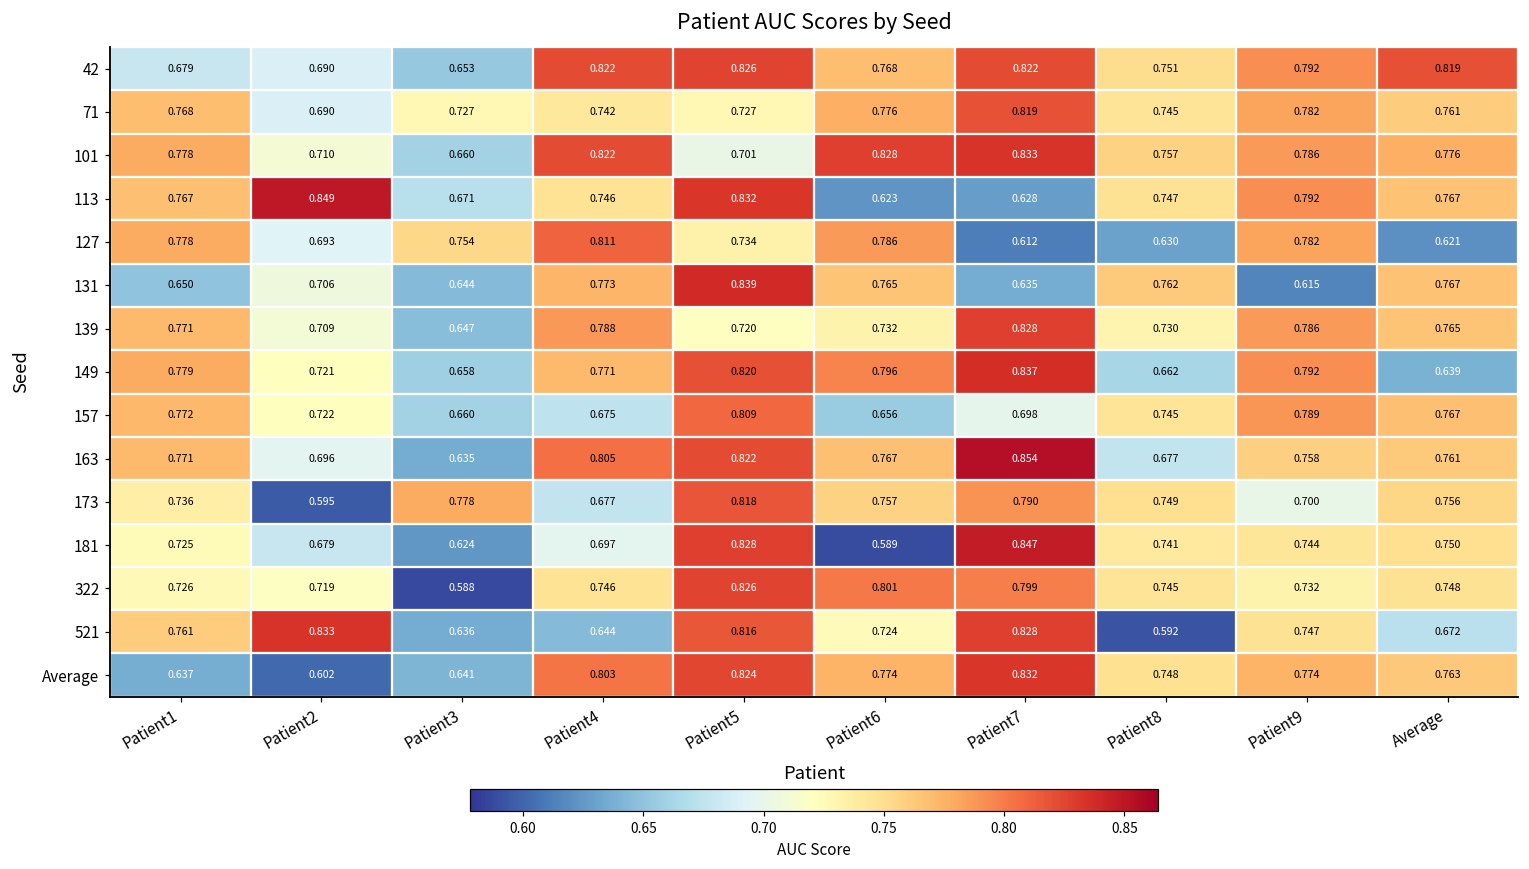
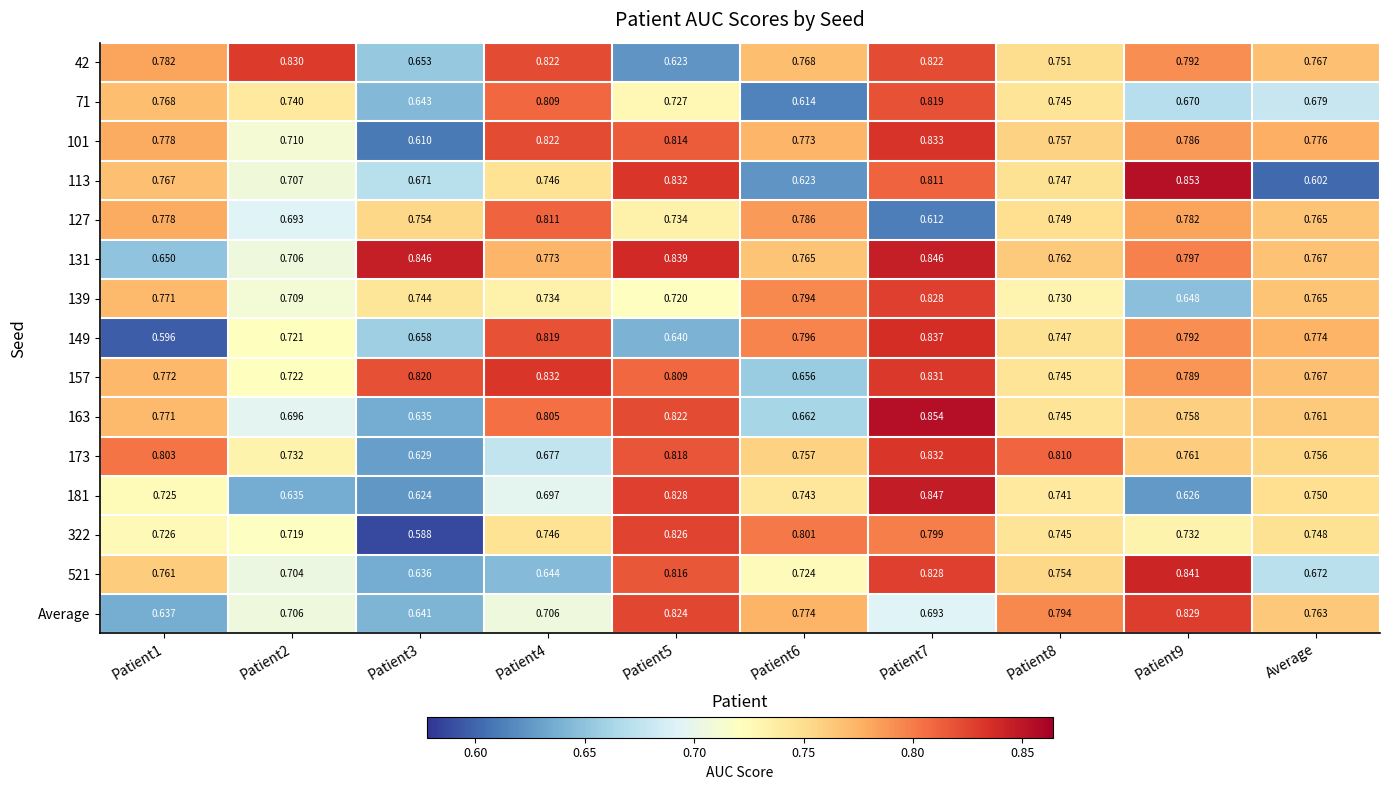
42, Patient1: 0.679 -> 0.782
42, Patient2: 0.690 -> 0.830
42, Patient5: 0.826 -> 0.623
42, Average: 0.819 -> 0.767
71, Patient2: 0.690 -> 0.740
71, Patient3: 0.727 -> 0.643
71, Patient4: 0.742 -> 0.809
71, Patient6: 0.776 -> 0.614
71, Patient9: 0.782 -> 0.670
71, Average: 0.761 -> 0.679
101, Patient3: 0.660 -> 0.610
101, Patient5: 0.701 -> 0.814
101, Patient6: 0.828 -> 0.773
113, Patient2: 0.849 -> 0.707
113, Patient7: 0.628 -> 0.811
113, Patient9: 0.792 -> 0.853
113, Average: 0.767 -> 0.602
127, Patient8: 0.630 -> 0.749
127, Average: 0.621 -> 0.765
131, Patient3: 0.644 -> 0.846
131, Patient7: 0.635 -> 0.846
131, Patient9: 0.615 -> 0.797
139, Patient3: 0.647 -> 0.744
139, Patient4: 0.788 -> 0.734
139, Patient6: 0.732 -> 0.794
139, Patient9: 0.786 -> 0.648
149, Patient1: 0.779 -> 0.596
149, Patient4: 0.771 -> 0.819
149, Patient5: 0.820 -> 0.640
149, Patient8: 0.662 -> 0.747
149, Average: 0.639 -> 0.774
157, Patient3: 0.660 -> 0.820
157, Patient4: 0.675 -> 0.832
157, Patient7: 0.698 -> 0.831
163, Patient6: 0.767 -> 0.662
163, Patient8: 0.677 -> 0.745
173, Patient1: 0.736 -> 0.803
173, Patient2: 0.595 -> 0.732
173, Patient3: 0.778 -> 0.629
173, Patient7: 0.790 -> 0.832
173, Patient8: 0.749 -> 0.810
173, Patient9: 0.700 -> 0.761
181, Patient2: 0.679 -> 0.635
181, Patient6: 0.589 -> 0.743
181, Patient9: 0.744 -> 0.626
521, Patient2: 0.833 -> 0.704
521, Patient8: 0.592 -> 0.754
521, Patient9: 0.747 -> 0.841
Average, Patient2: 0.602 -> 0.706
Average, Patient4: 0.803 -> 0.706
Average, Patient7: 0.832 -> 0.693
Average, Patient8: 0.748 -> 0.794
Average, Patient9: 0.774 -> 0.829
